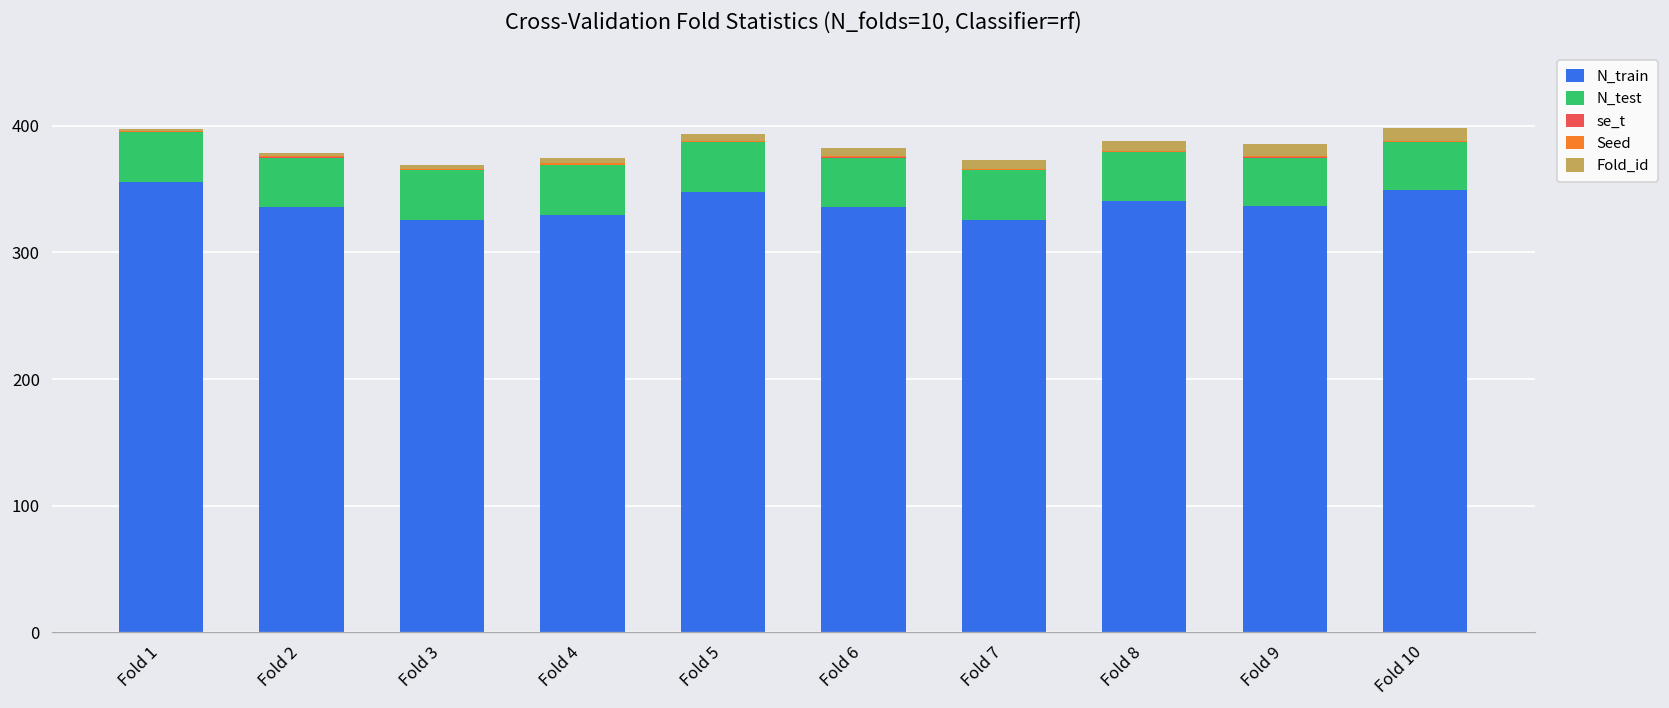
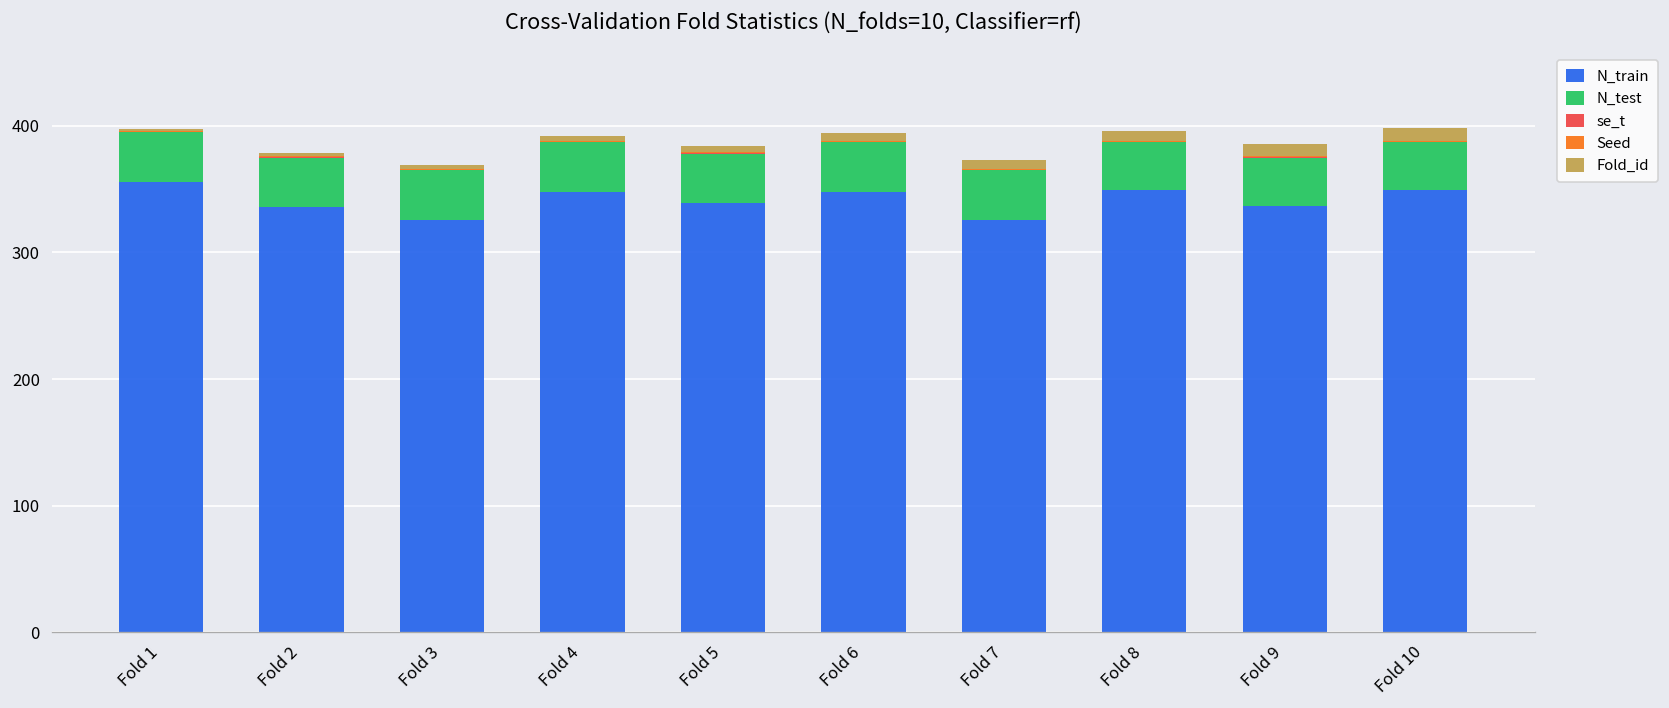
N_train, Fold 4: 330 -> 348
N_train, Fold 5: 348 -> 339
N_train, Fold 6: 336 -> 348
N_train, Fold 8: 341 -> 349
